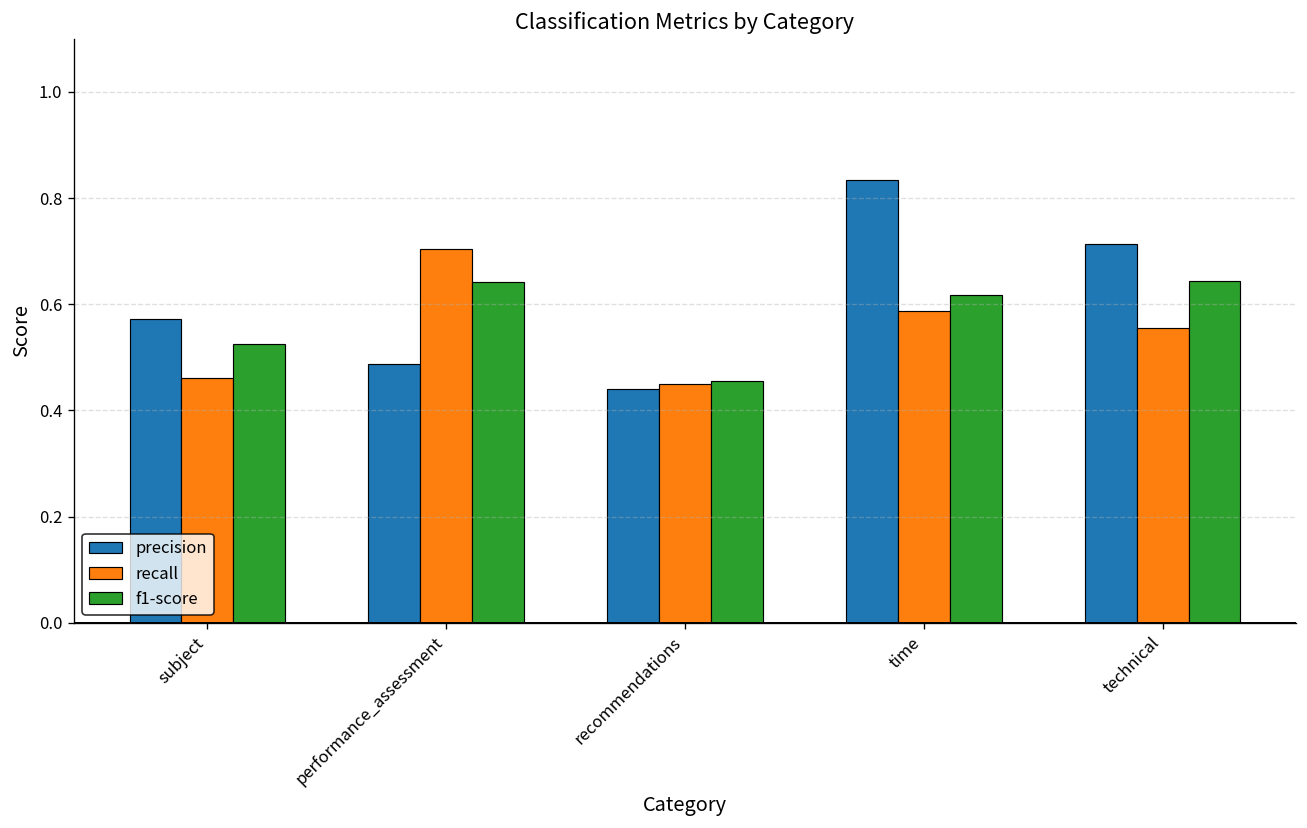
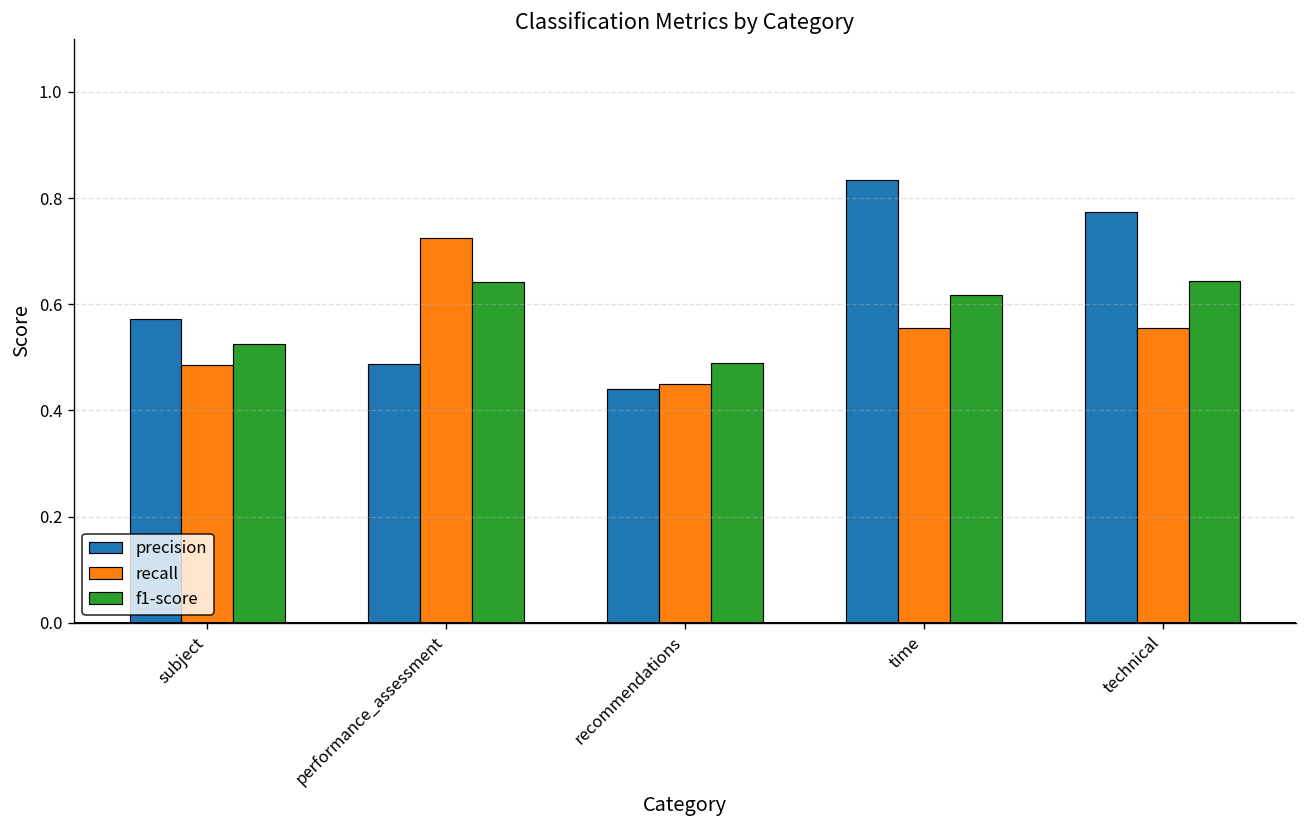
recall, subject: 0.46 -> 0.48
recall, performance_assessment: 0.70 -> 0.72
f1-score, recommendations: 0.46 -> 0.49
recall, time: 0.59 -> 0.56
precision, technical: 0.71 -> 0.77
